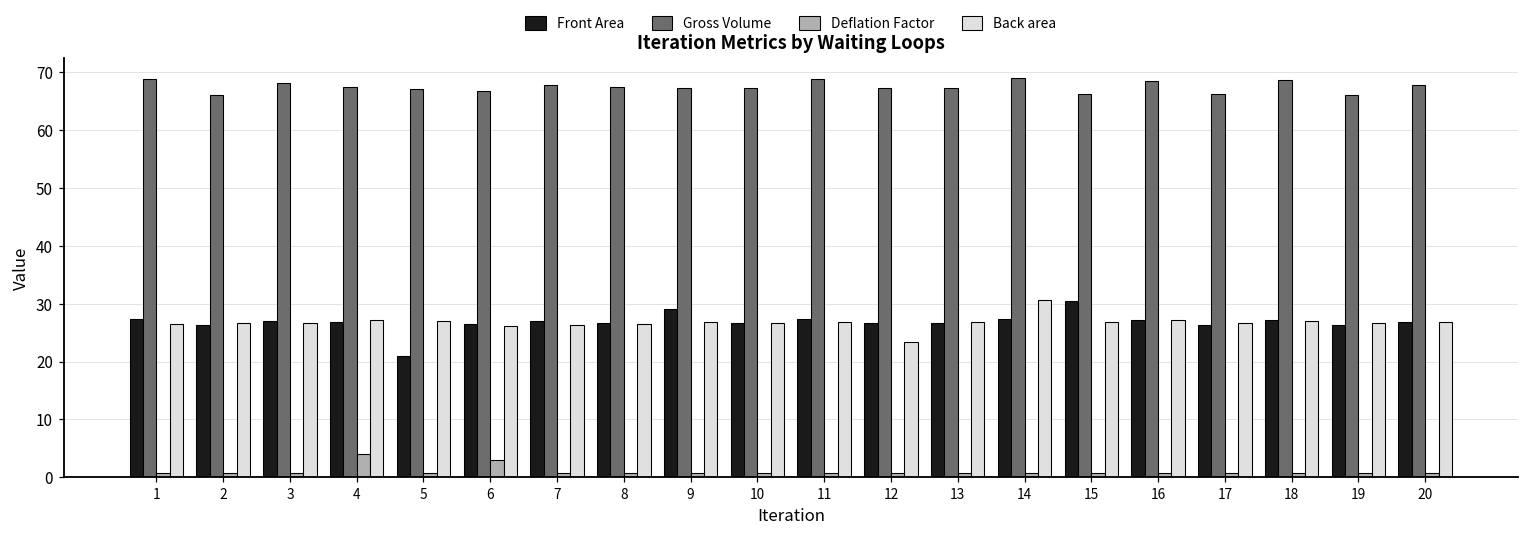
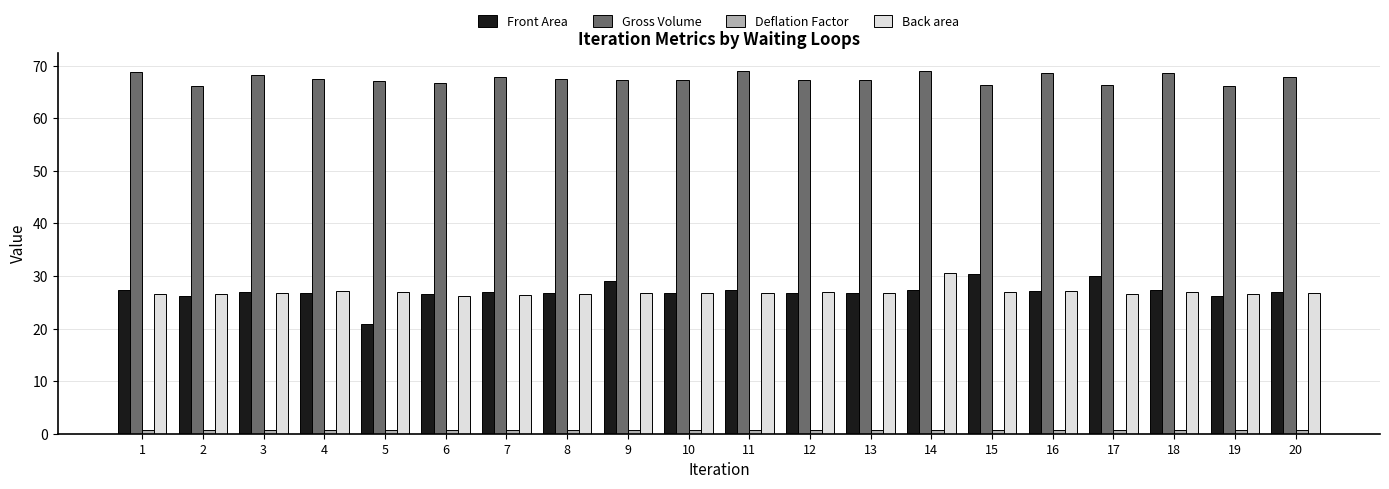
Deflation Factor, 4: 4 -> 1
Deflation Factor, 6: 3 -> 1
Back area, 12: 23 -> 27
Front Area, 17: 26 -> 30
